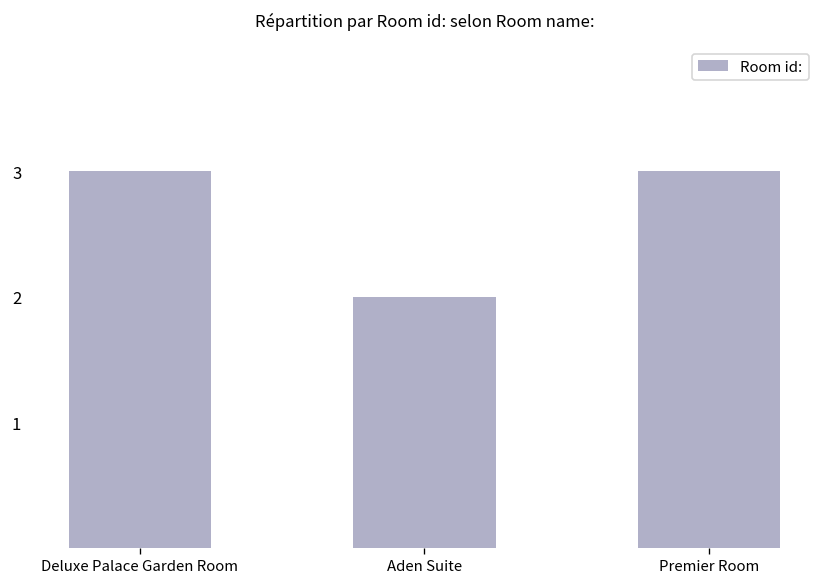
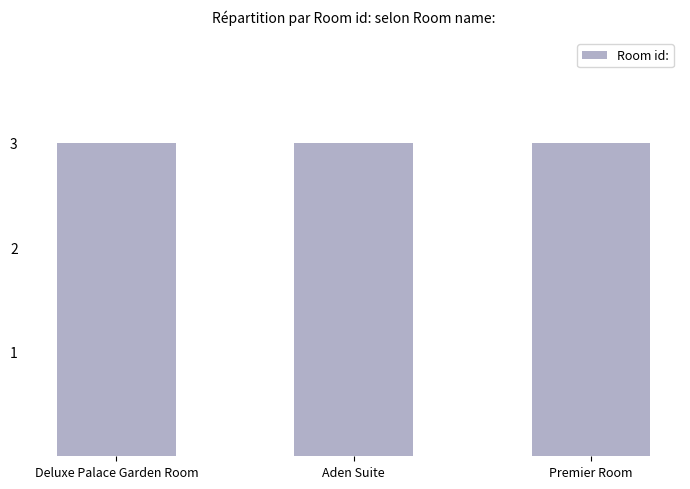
Aden Suite: 2 -> 3
